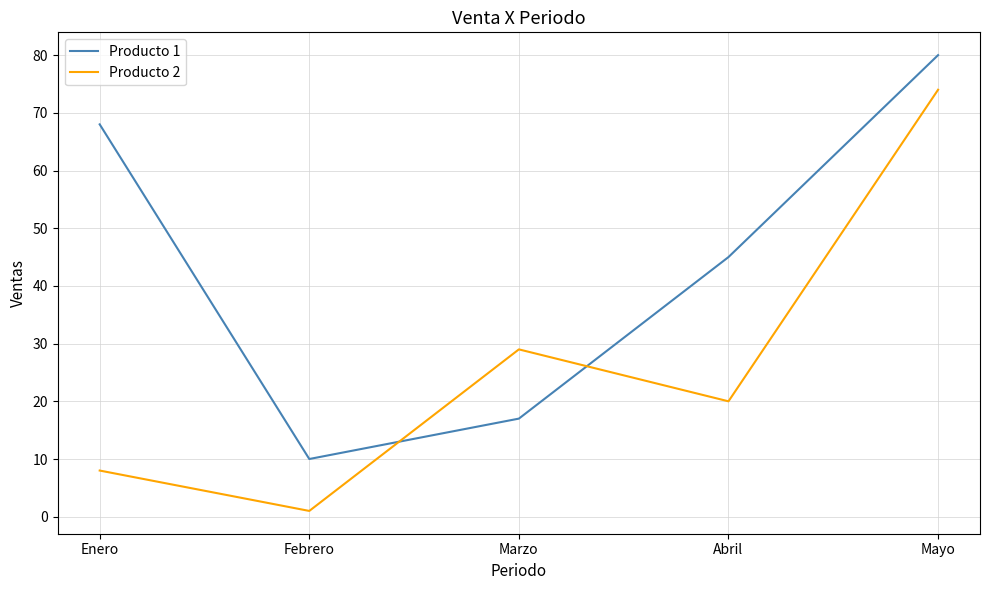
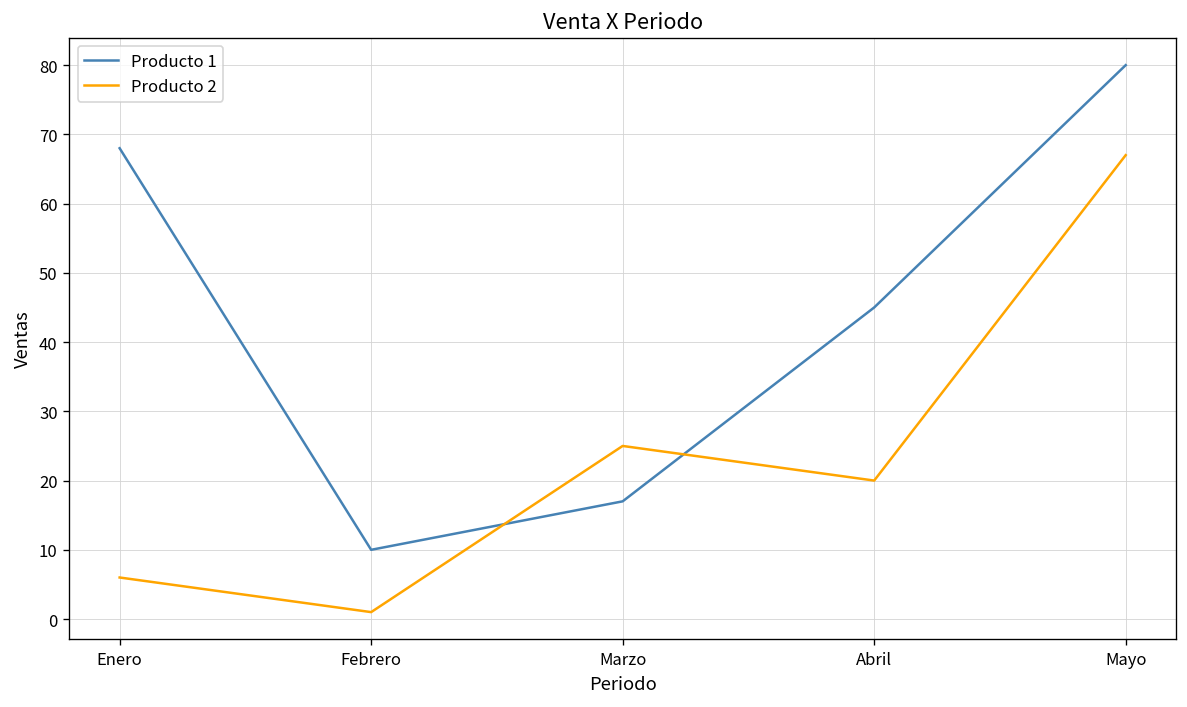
Producto 2, Enero: 8 -> 6
Producto 2, Marzo: 29 -> 25
Producto 2, Mayo: 74 -> 67
